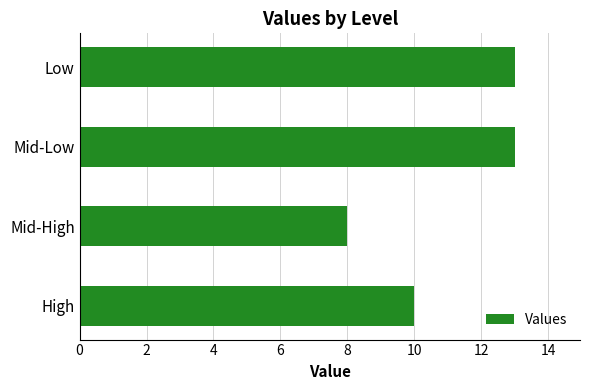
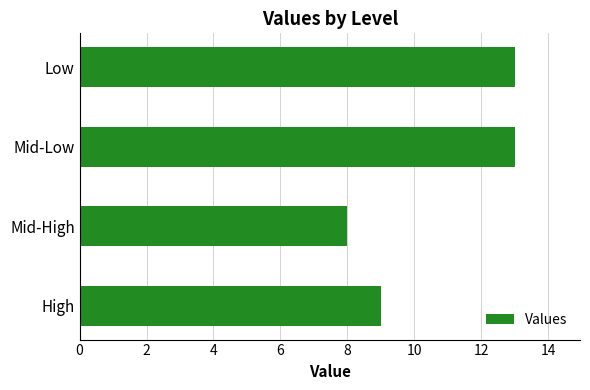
High: 10 -> 9
